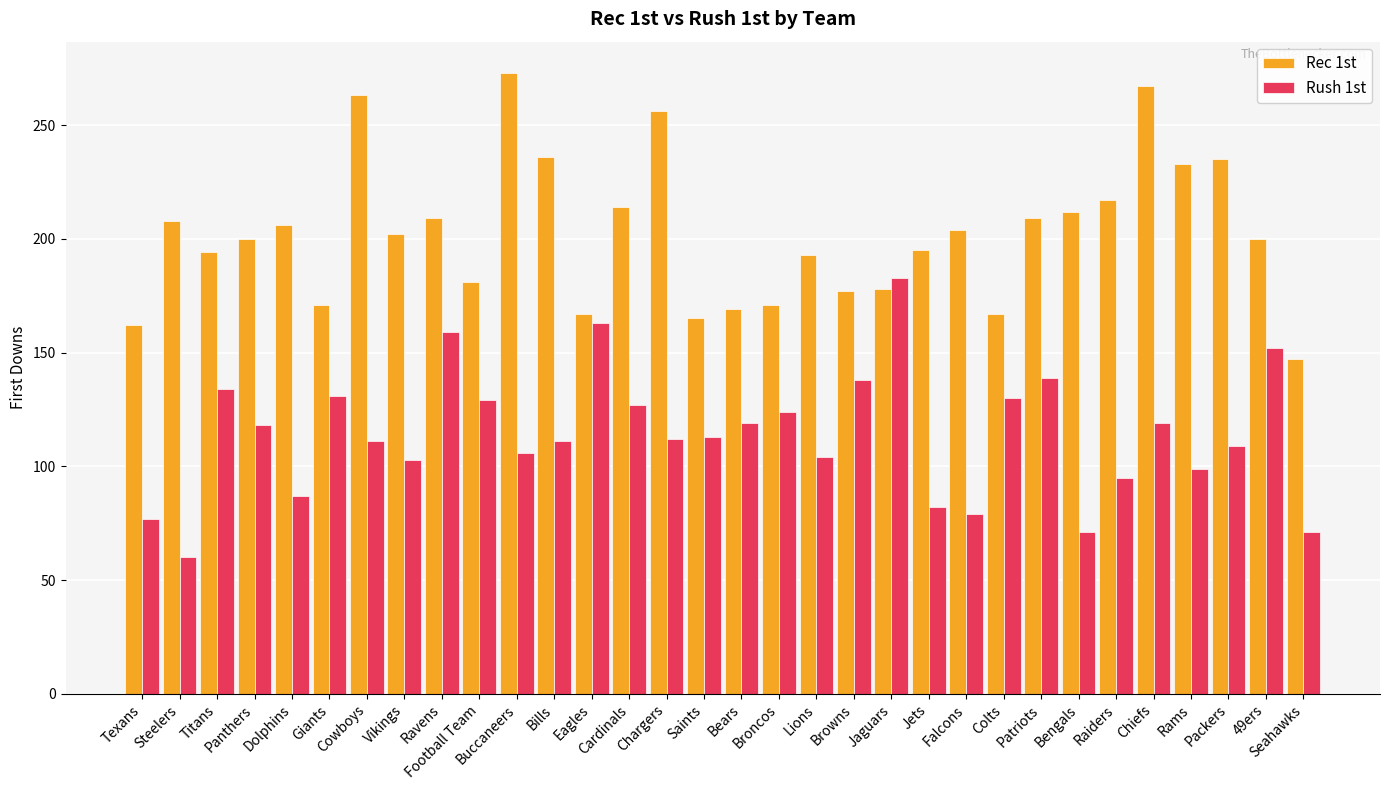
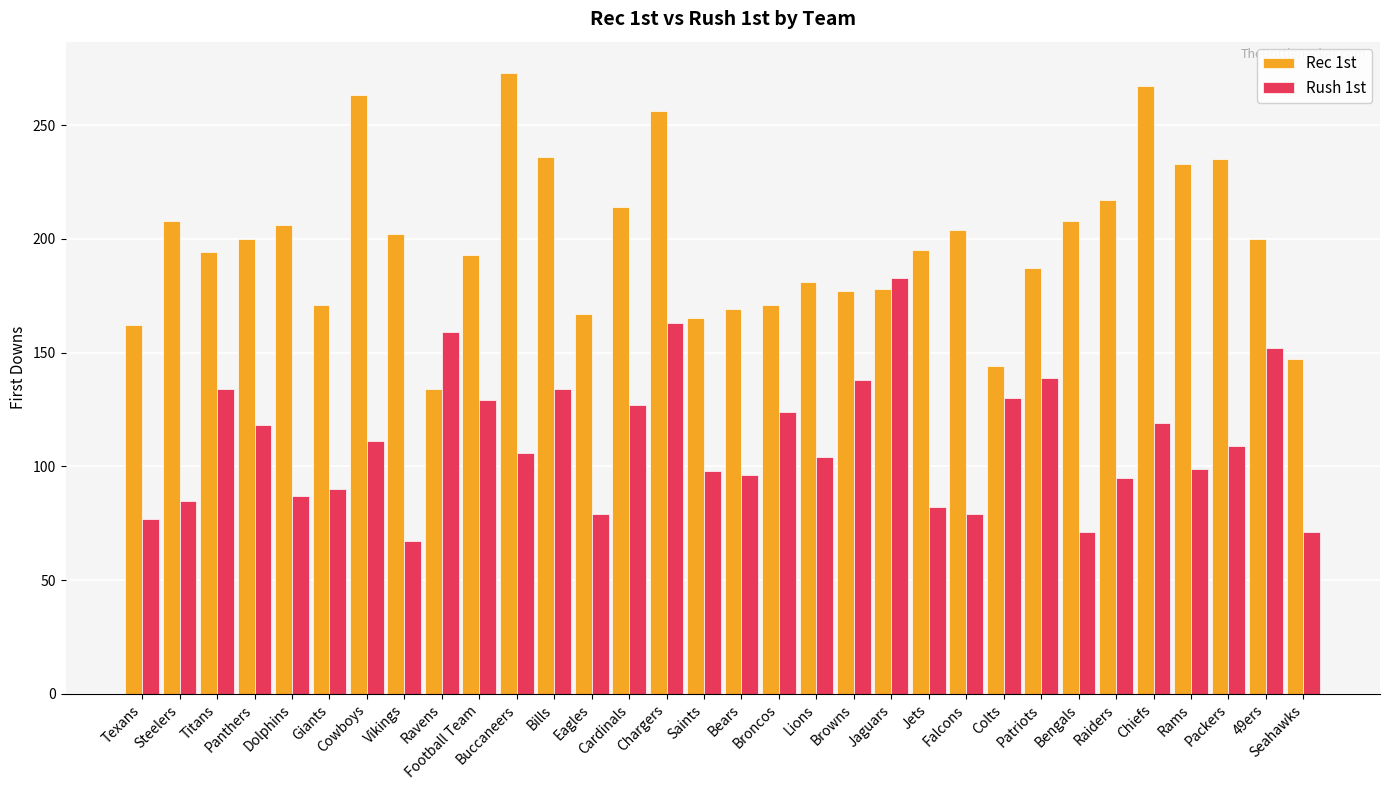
Rush 1st, Steelers: 60 -> 85
Rush 1st, Giants: 131 -> 90
Rush 1st, Vikings: 103 -> 67
Rec 1st, Ravens: 209 -> 134
Rec 1st, Football Team: 181 -> 193
Rush 1st, Bills: 111 -> 134
Rush 1st, Eagles: 163 -> 79
Rush 1st, Chargers: 112 -> 163
Rush 1st, Saints: 113 -> 98
Rush 1st, Bears: 119 -> 96
Rec 1st, Lions: 193 -> 181
Rec 1st, Colts: 167 -> 144
Rec 1st, Patriots: 209 -> 187
Rec 1st, Bengals: 212 -> 208
